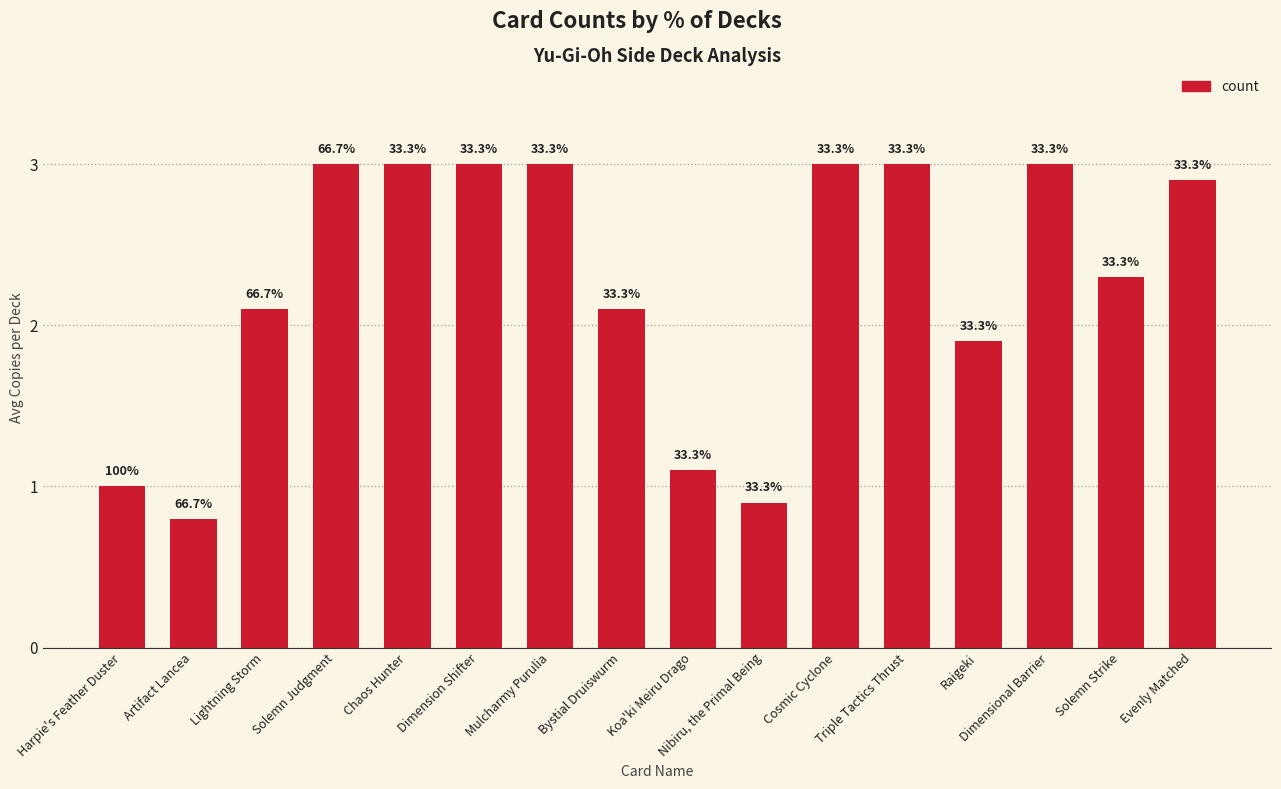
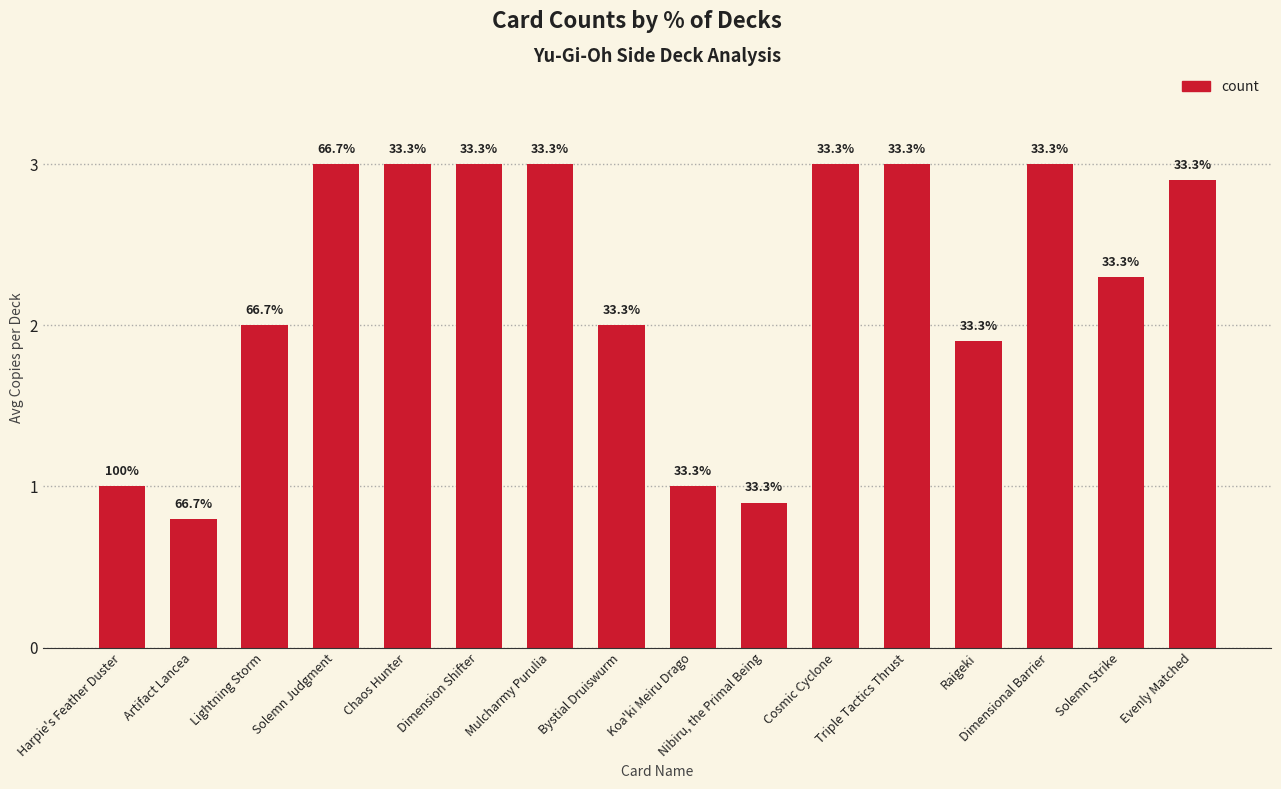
Lightning Storm: 2.1 -> 2.0
Bystial Druiswurm: 2.1 -> 2.0
Koa'ki Meiru Drago: 1.1 -> 1.0
